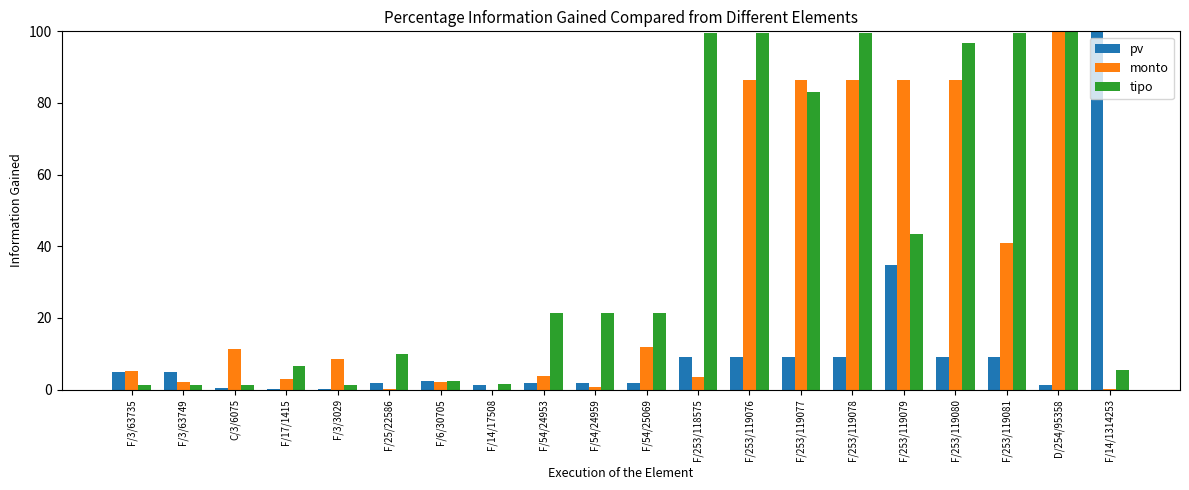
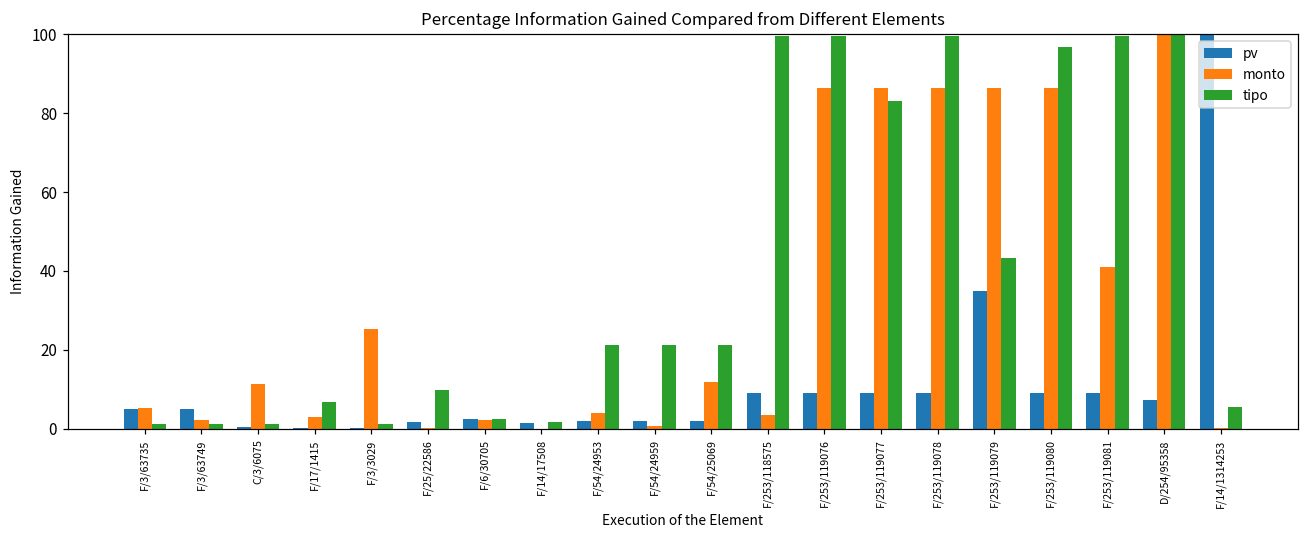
monto, F/3/3029: 8 -> 25
pv, D/254/95358: 1 -> 7
